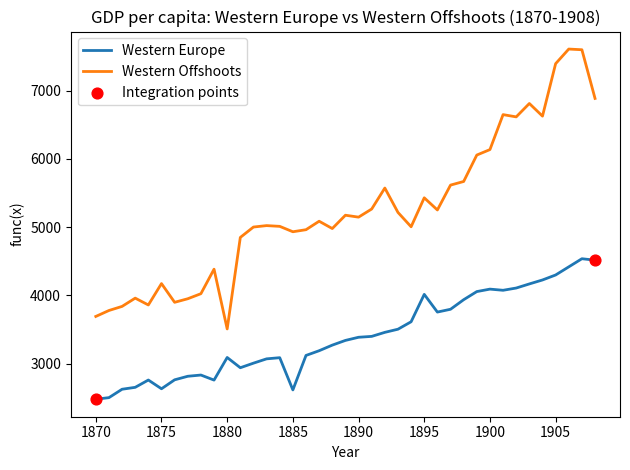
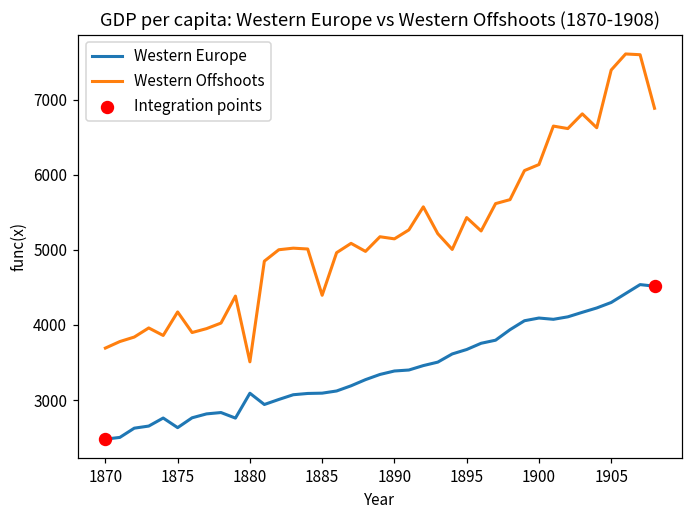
Western Europe, 1885: 2600 -> 3100
Western Offshoots, 1885: 4900 -> 4400
Western Europe, 1895: 4000 -> 3700
